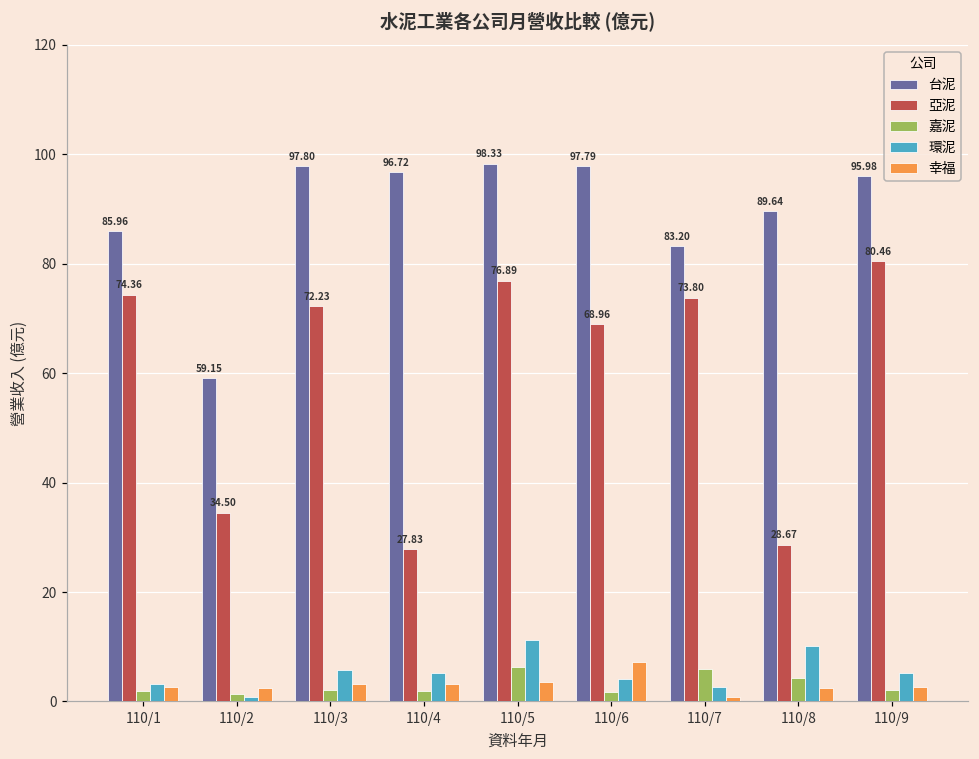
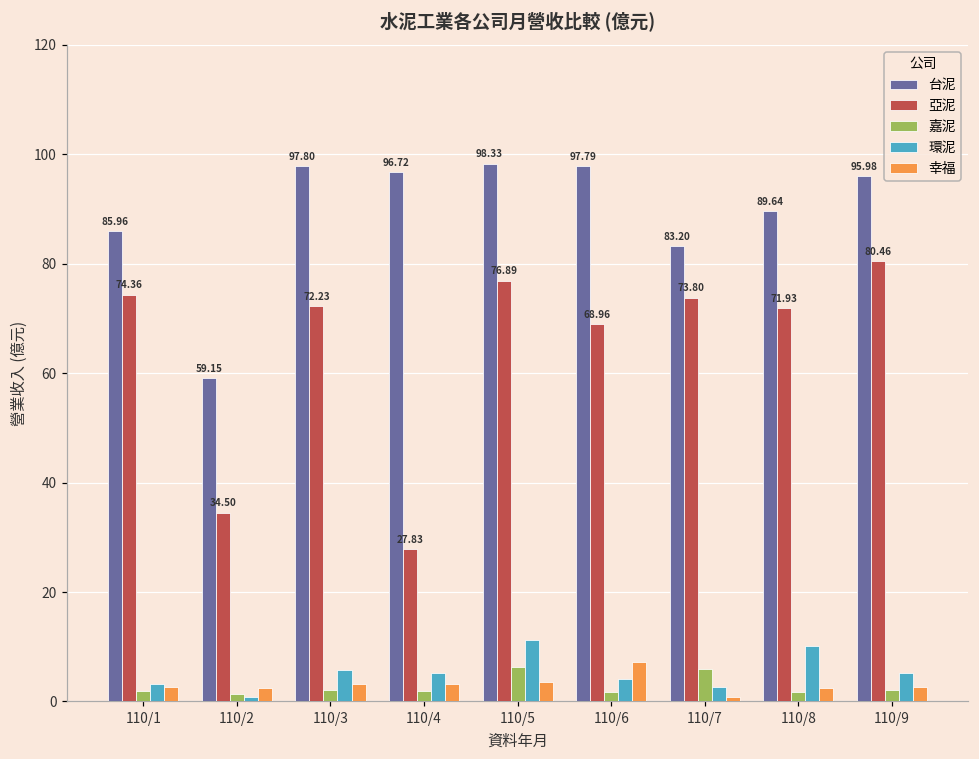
亞泥, 110/8: 28.67 -> 71.93
嘉泥, 110/8: 4 -> 2
